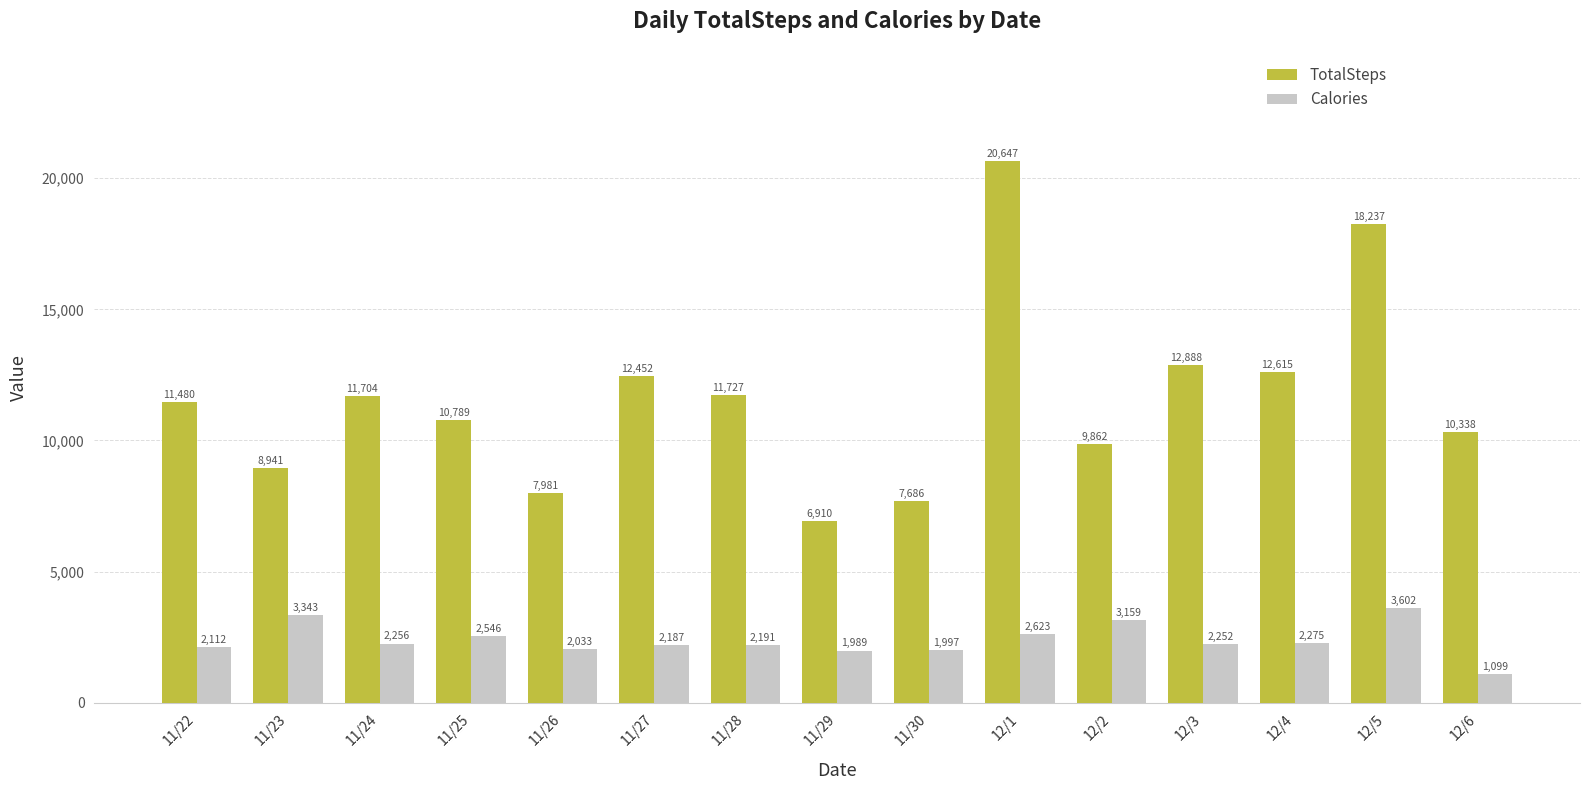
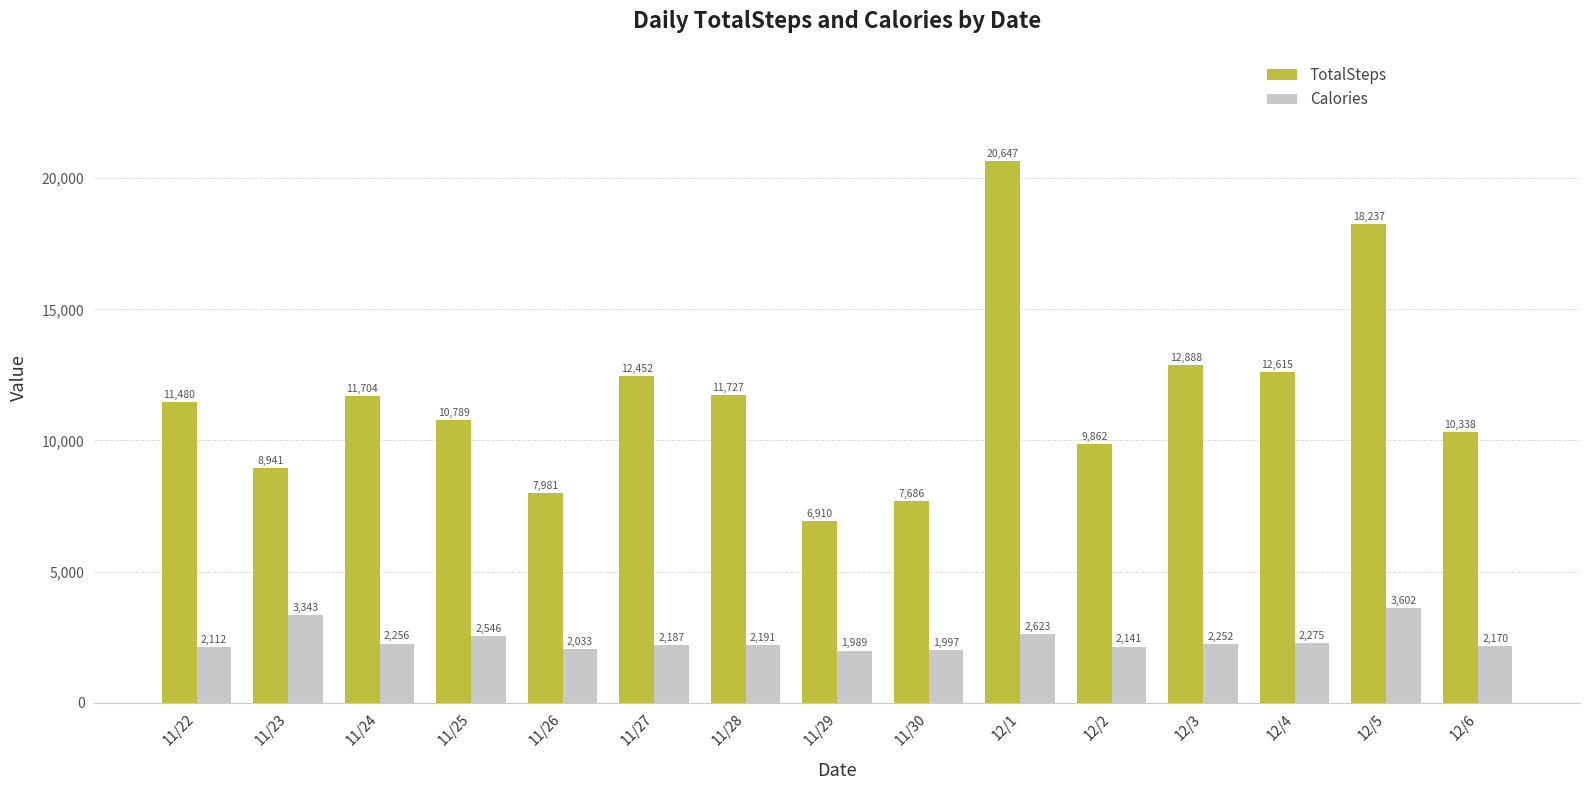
Calories, 12/2: 3,159 -> 2,141
Calories, 12/6: 1,099 -> 2,170
